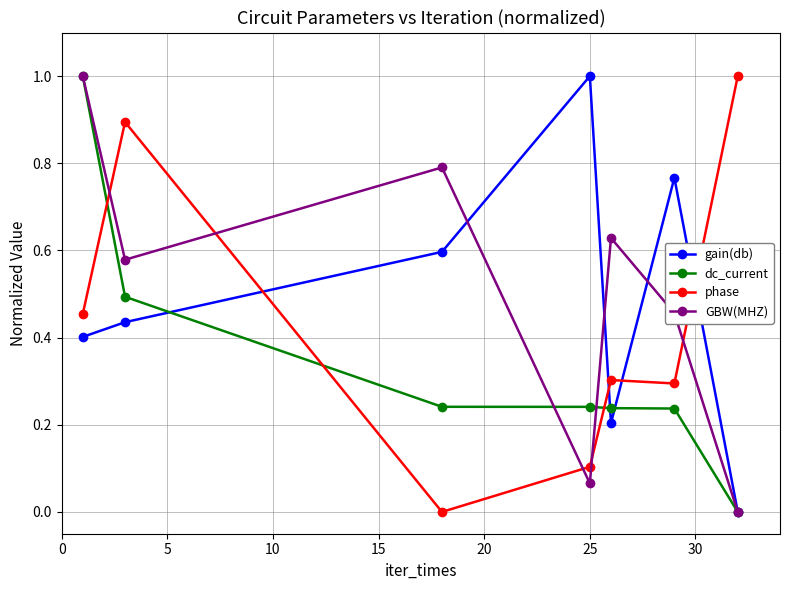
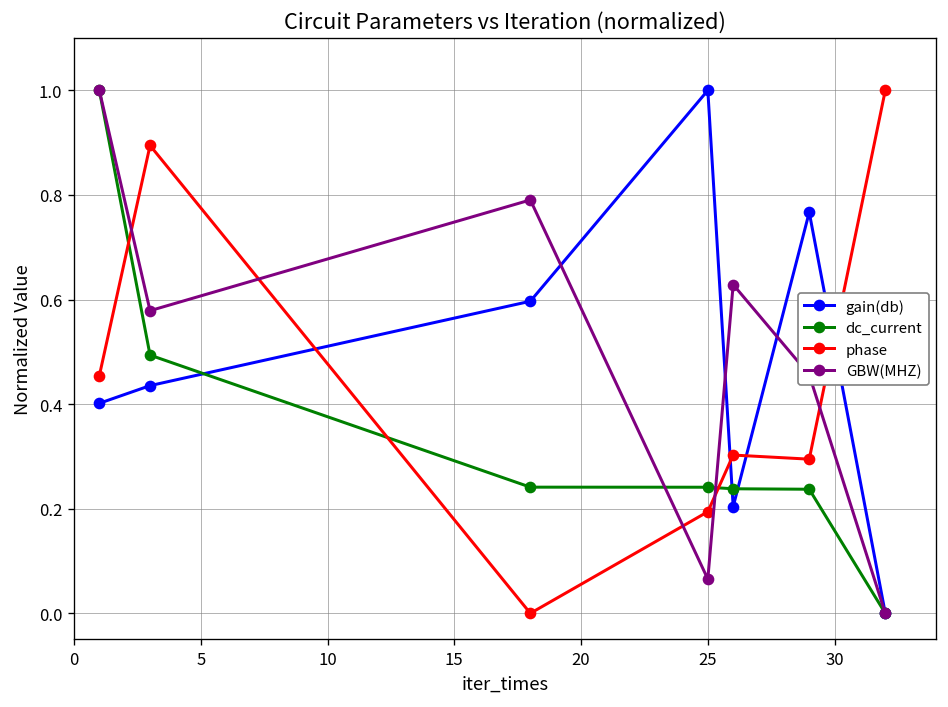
phase, 25: 0.10 -> 0.19
